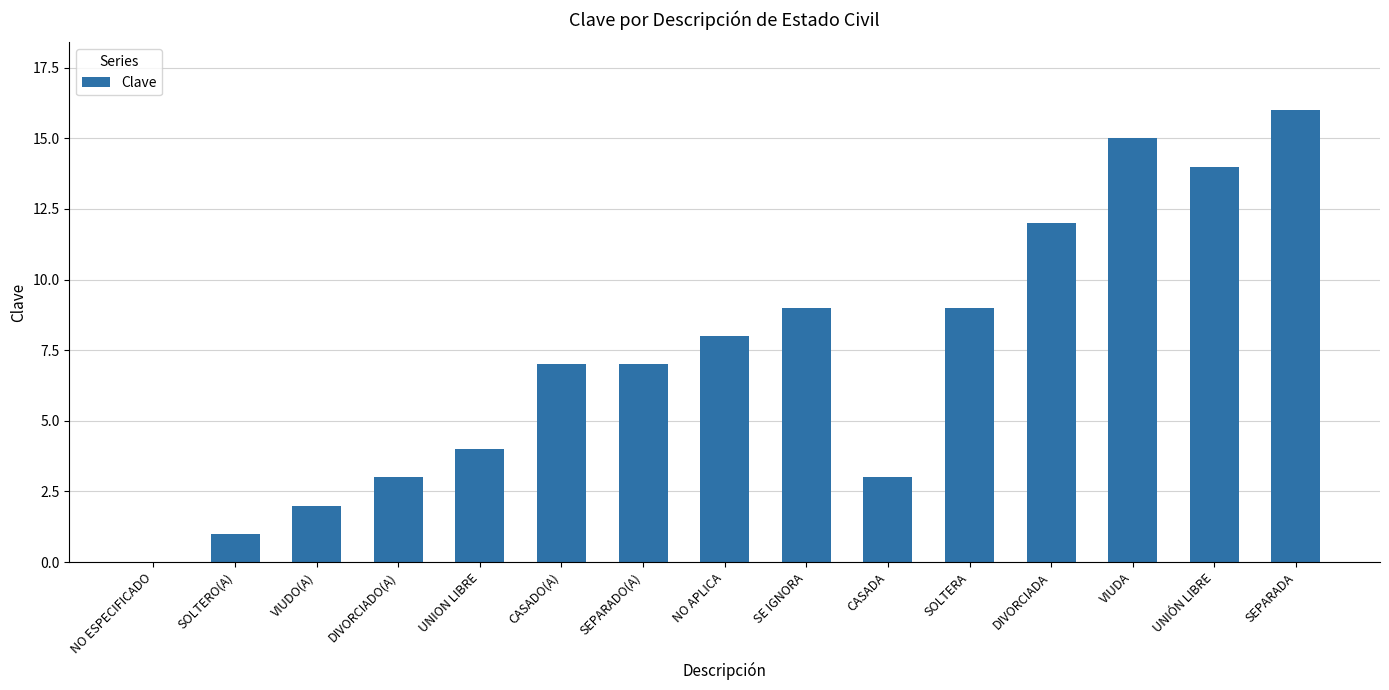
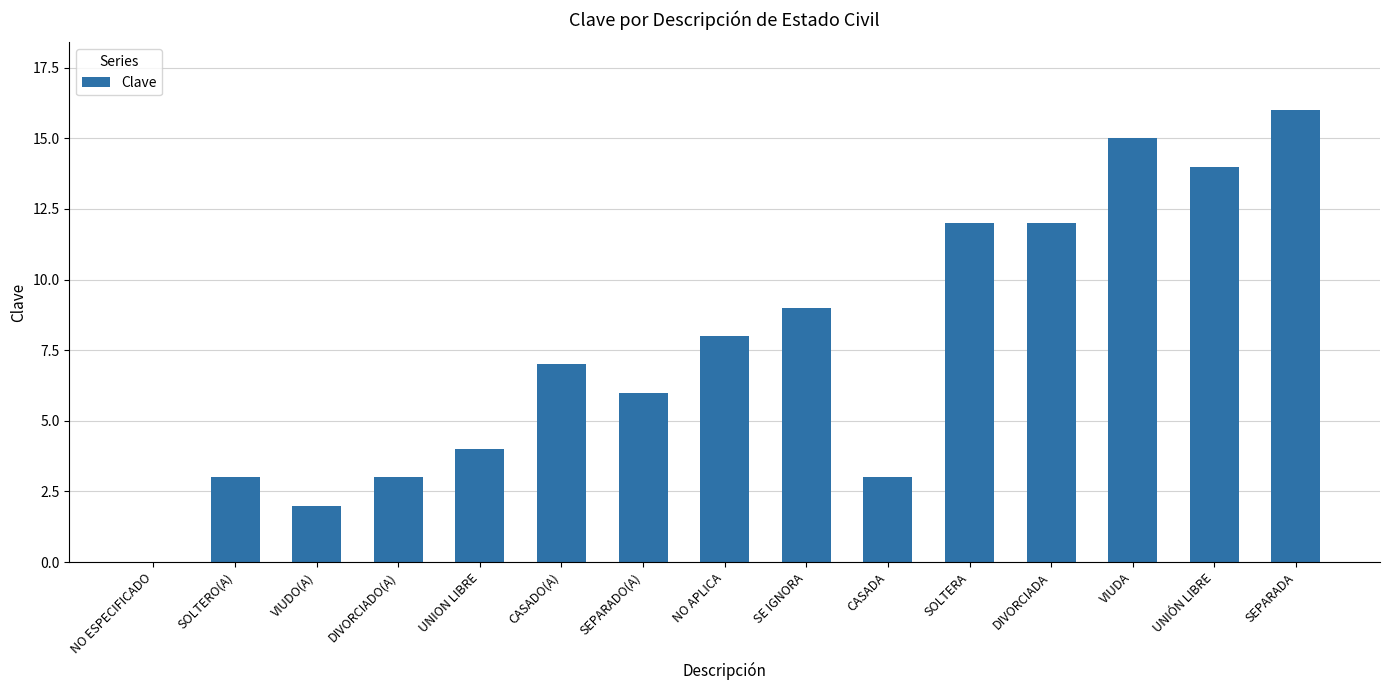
SOLTERO(A): 1 -> 3
SEPARADO(A): 7 -> 6
SOLTERA: 9 -> 12
